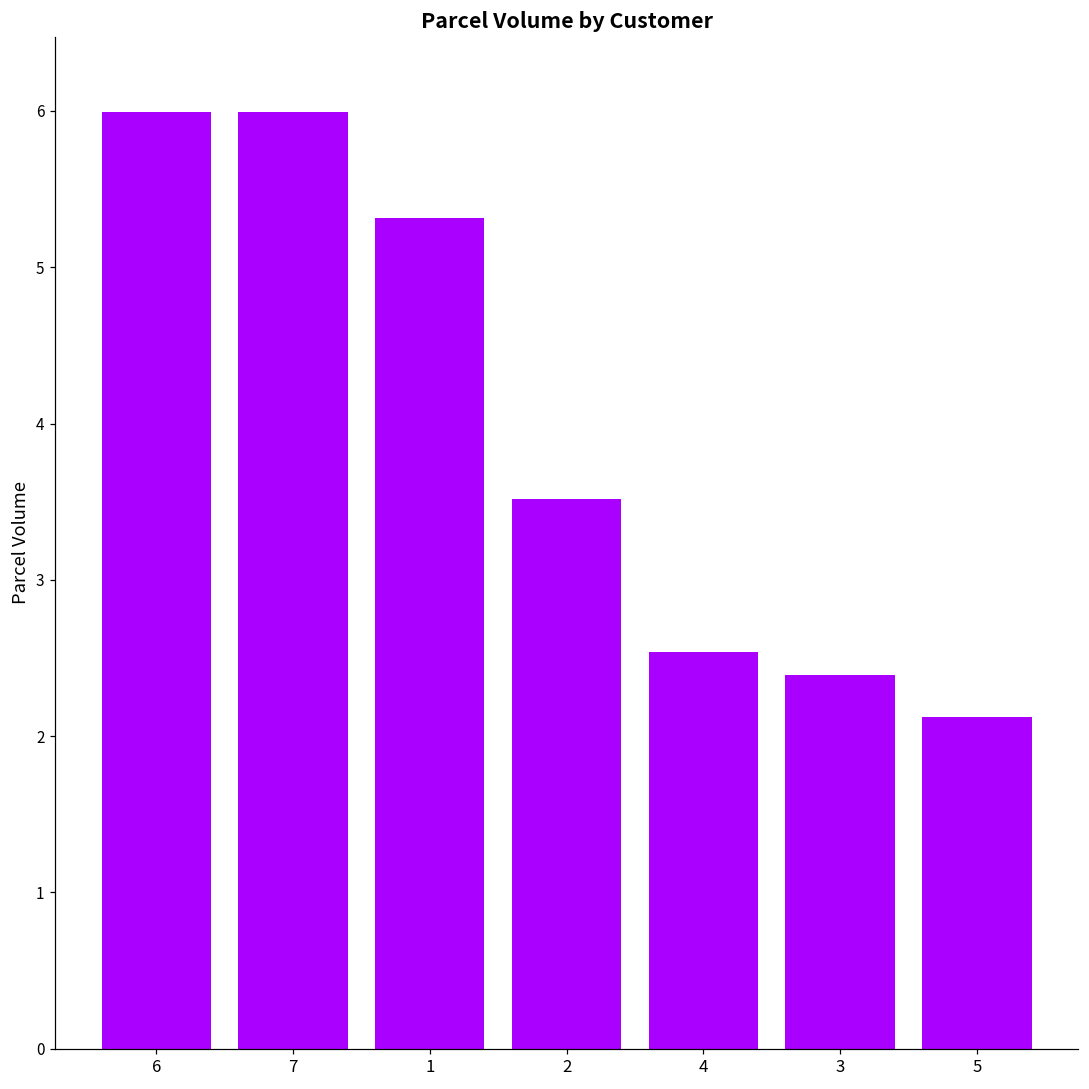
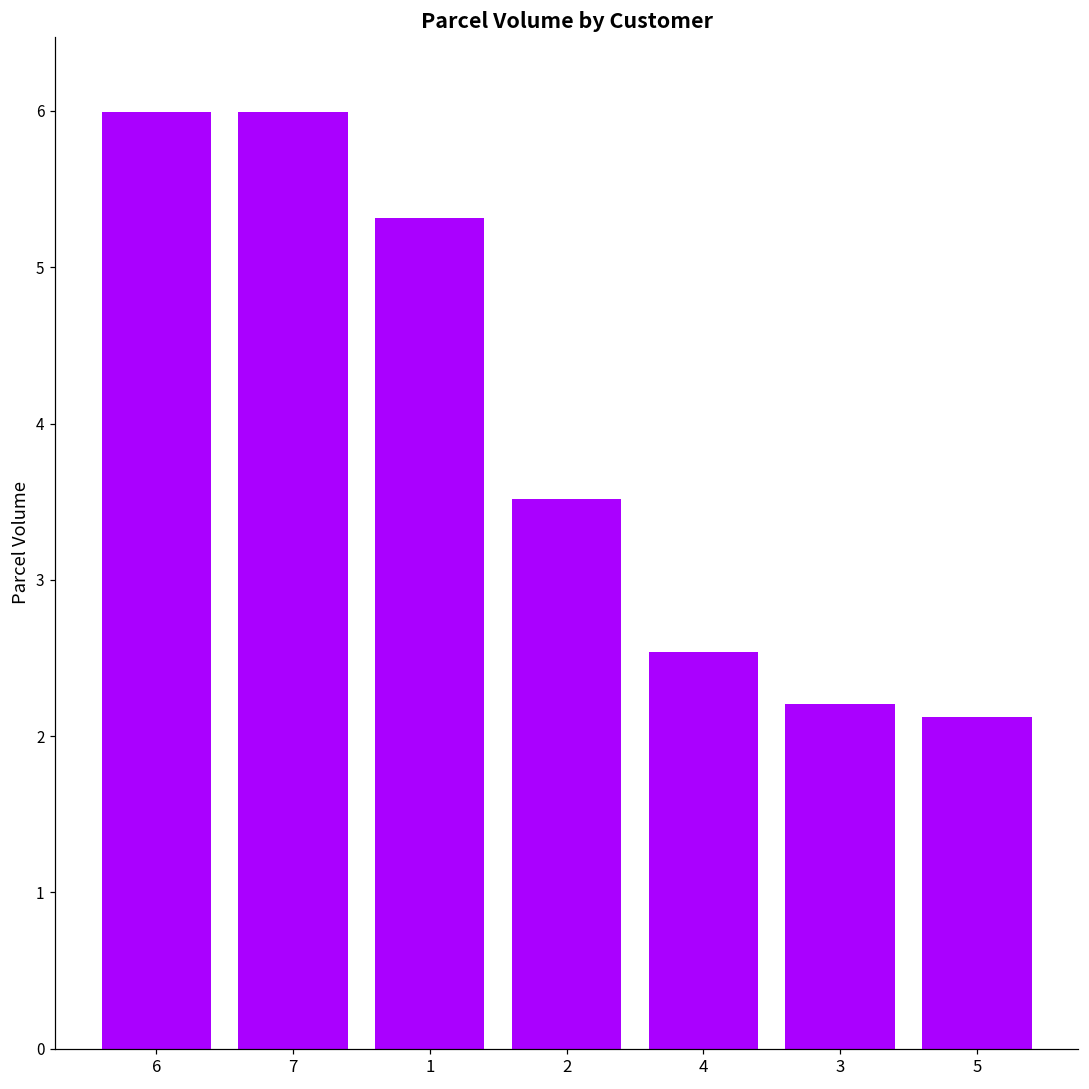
3: 2.39 -> 2.21
